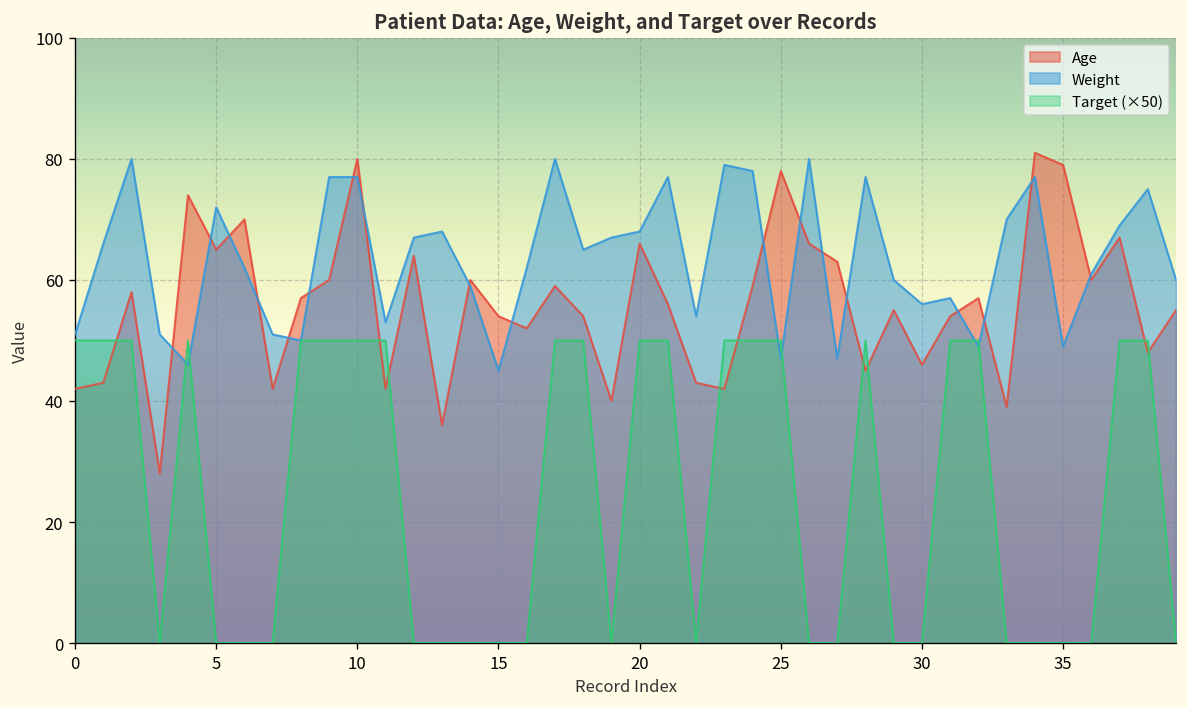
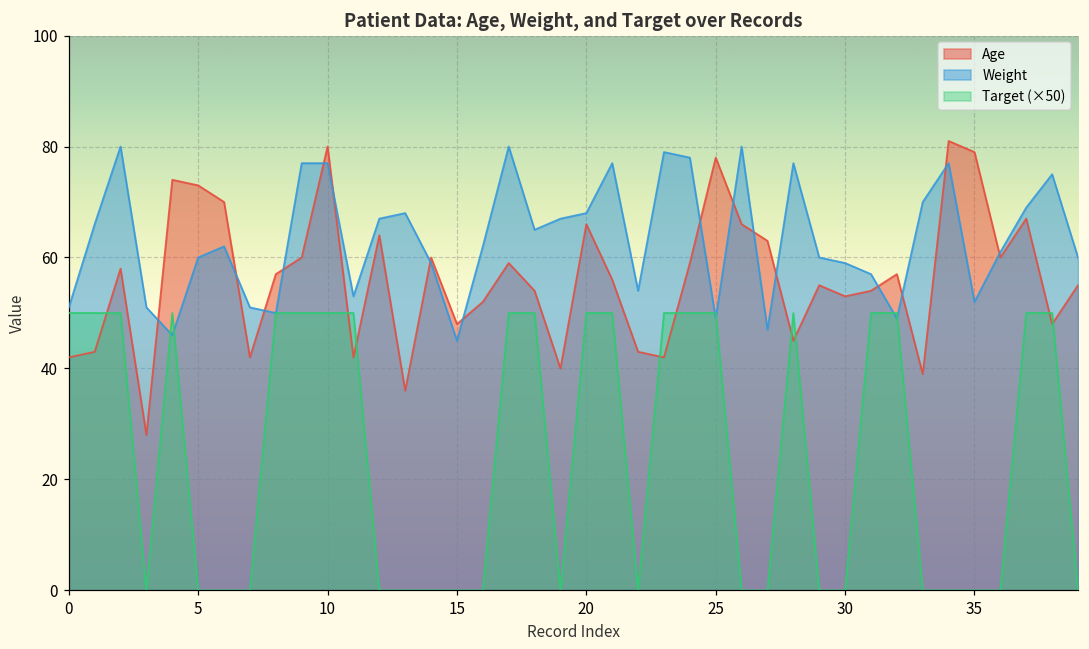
Age, 5: 65 -> 73
Weight, 5: 72 -> 60
Age, 15: 54 -> 48
Weight, 25: 47 -> 49
Age, 30: 46 -> 53
Weight, 30: 56 -> 59
Weight, 35: 49 -> 52
